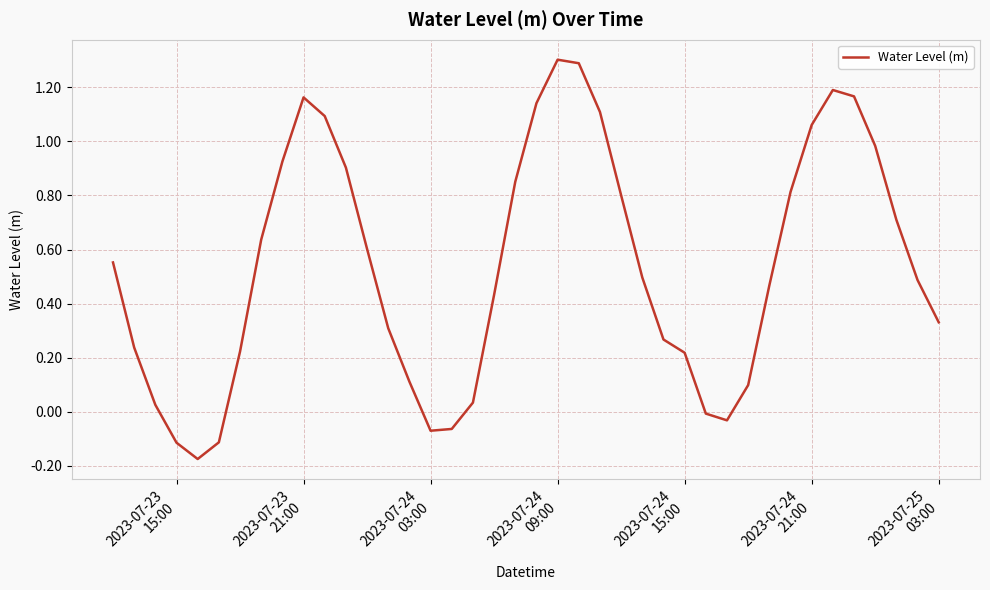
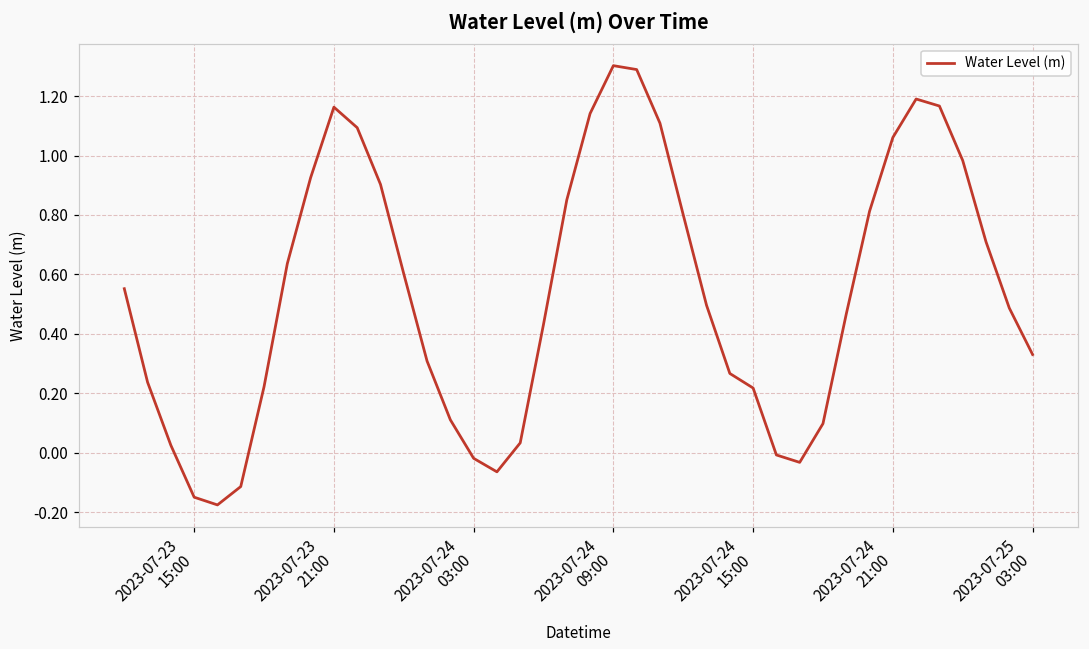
2023-07-23 15:00: -0.11 -> -0.15
2023-07-24 03:00: -0.07 -> -0.02
